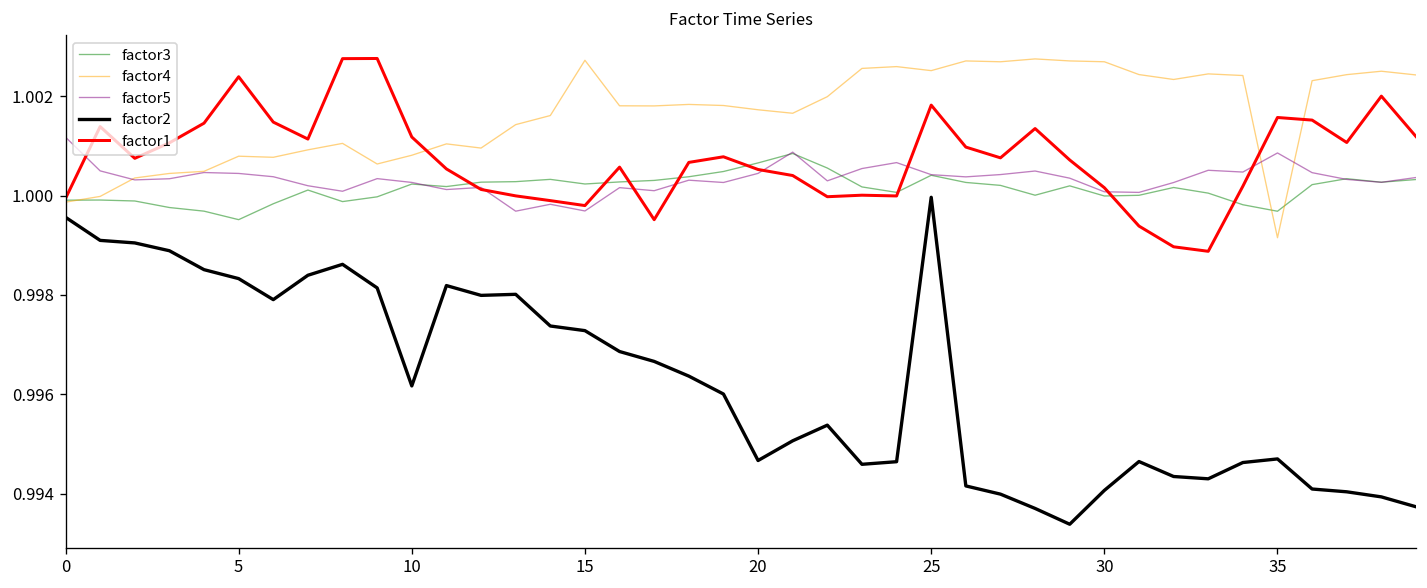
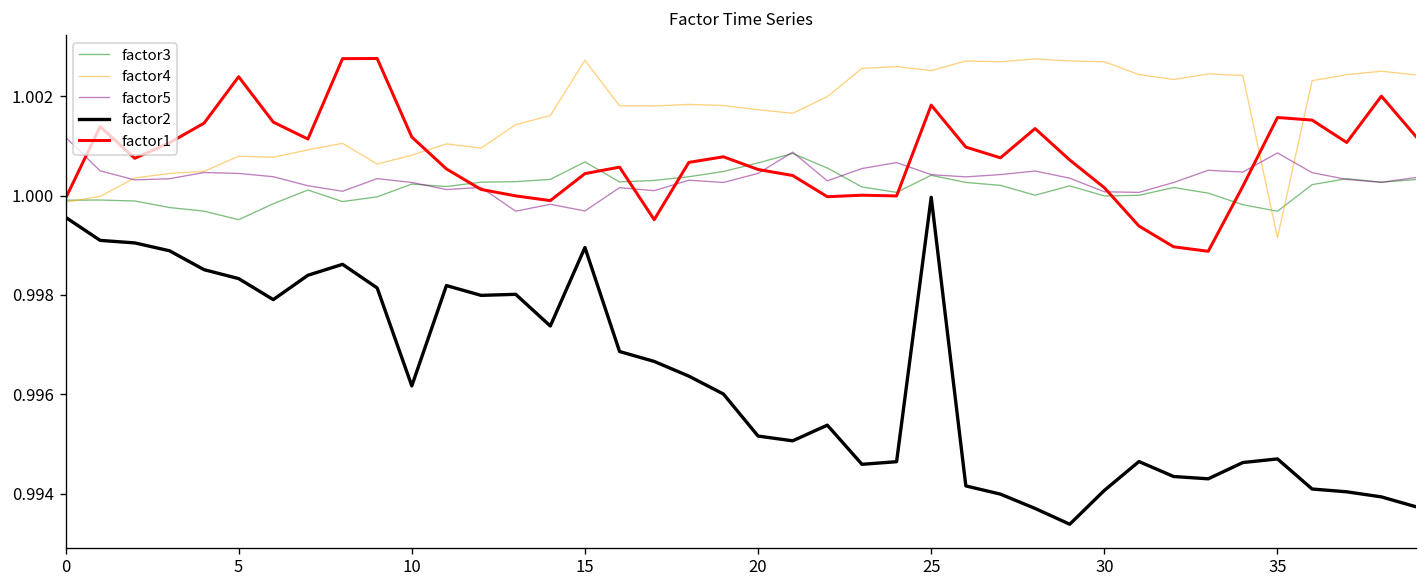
factor3, 15: 1.0002 -> 1.0007
factor2, 15: 0.9973 -> 0.9990
factor1, 15: 0.9998 -> 1.0004
factor2, 20: 0.9947 -> 0.9952
